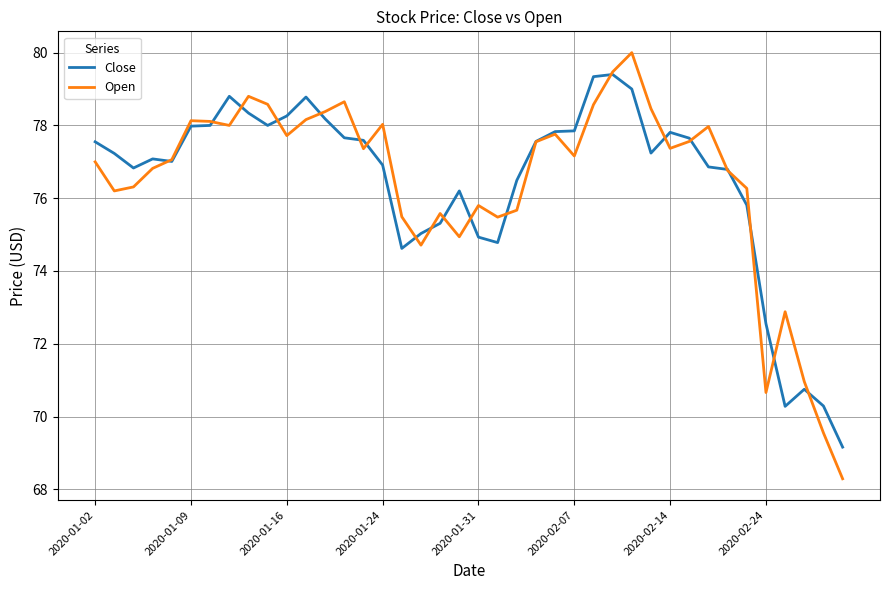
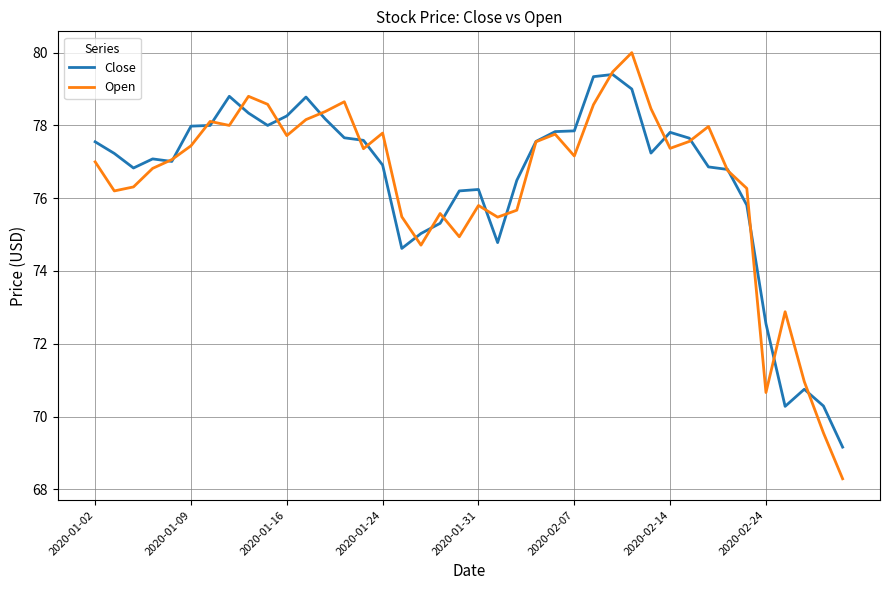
Open, 2020-01-09: 78.1 -> 77.4
Open, 2020-01-24: 78.0 -> 77.8
Close, 2020-01-31: 74.9 -> 76.2
